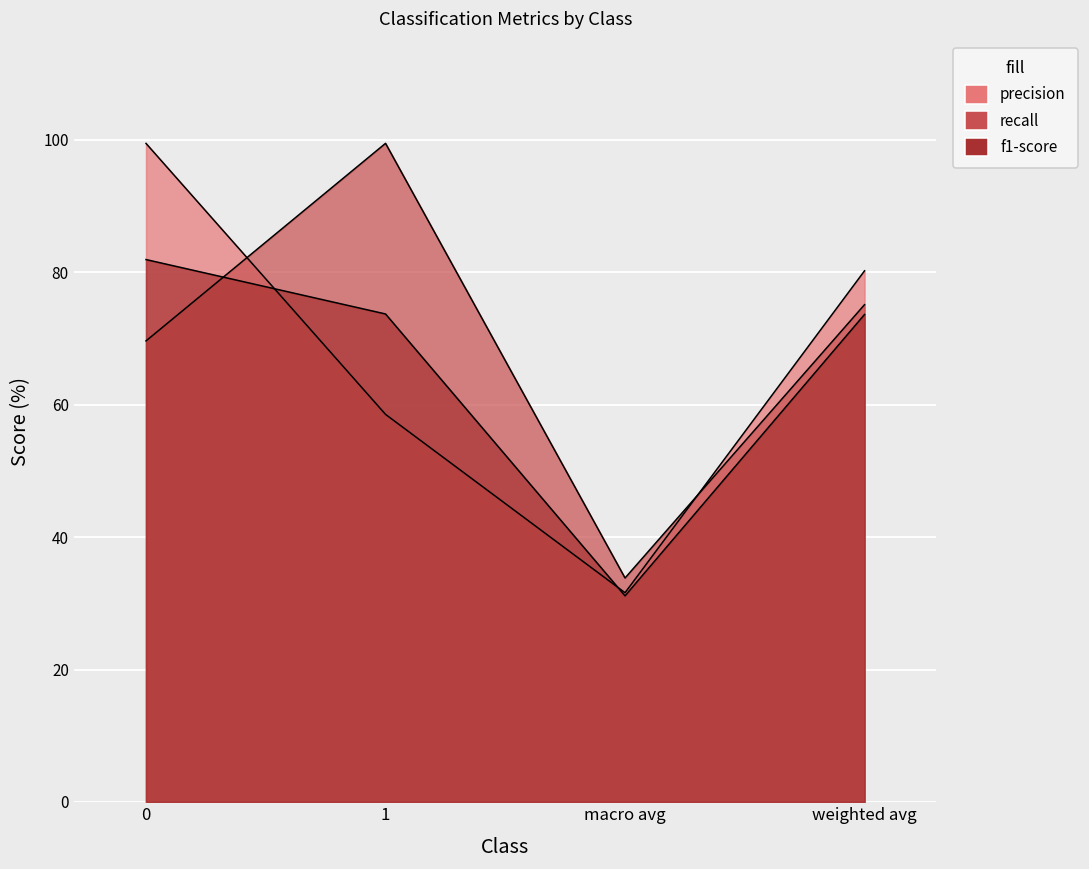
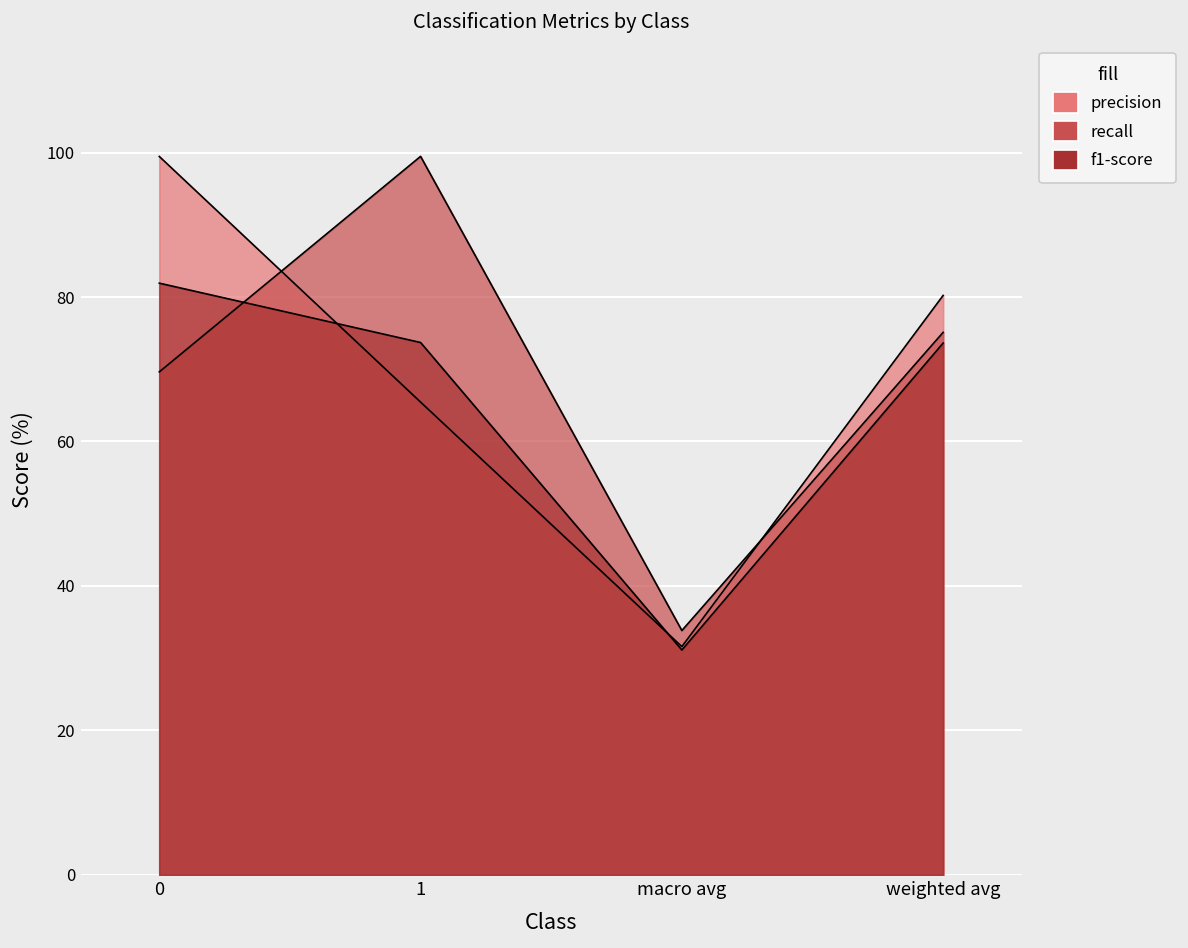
precision, 1: 59 -> 65
